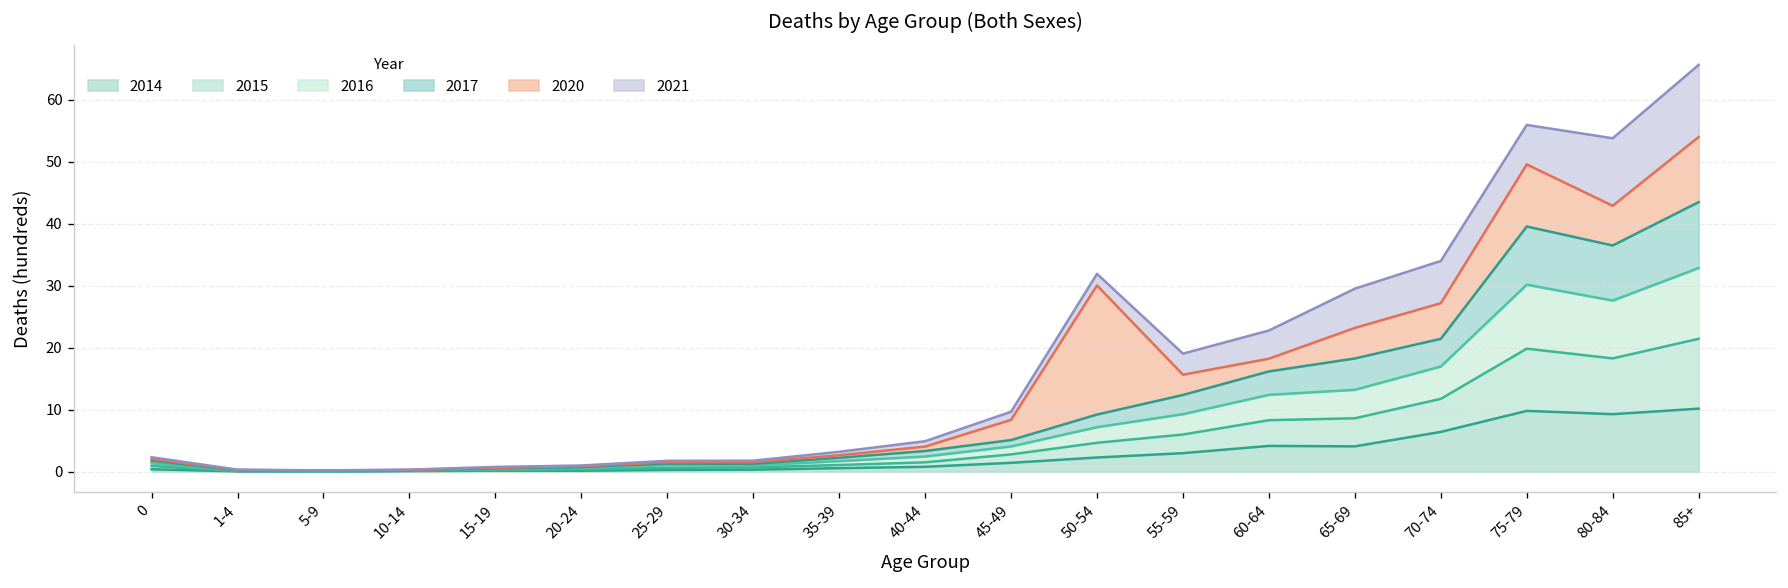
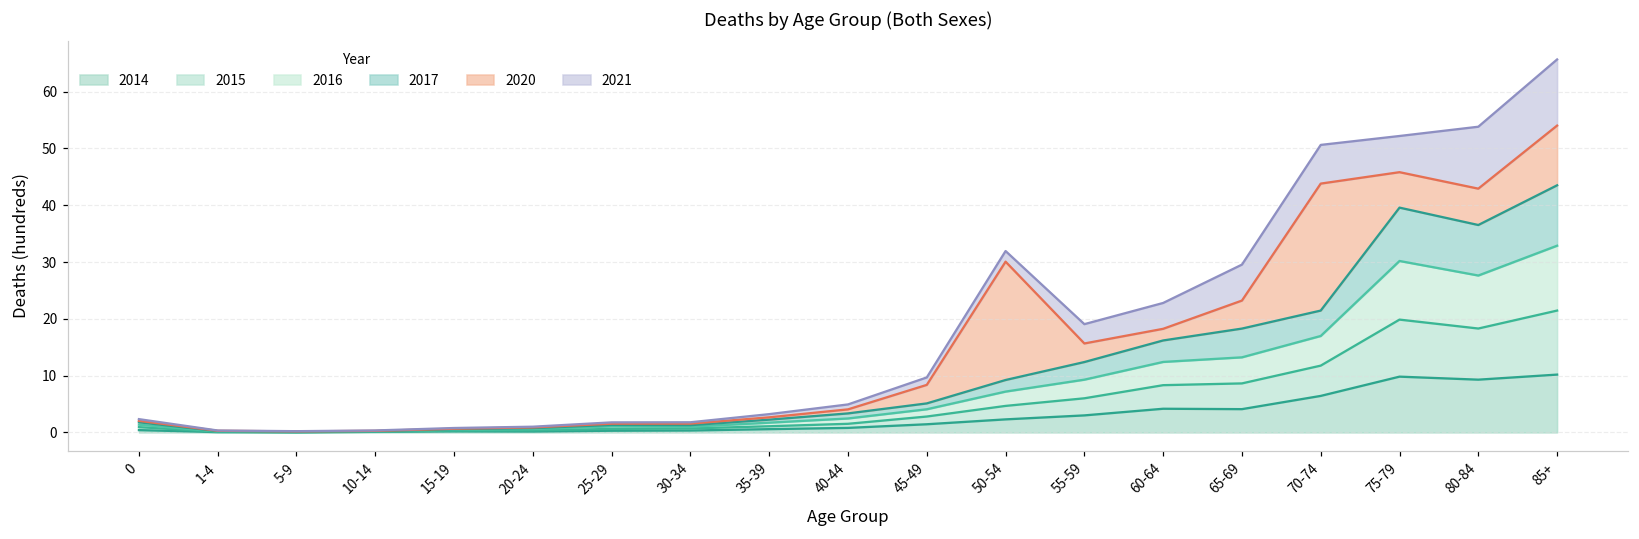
2020, 70-74: 6 -> 22
2020, 75-79: 10 -> 6
